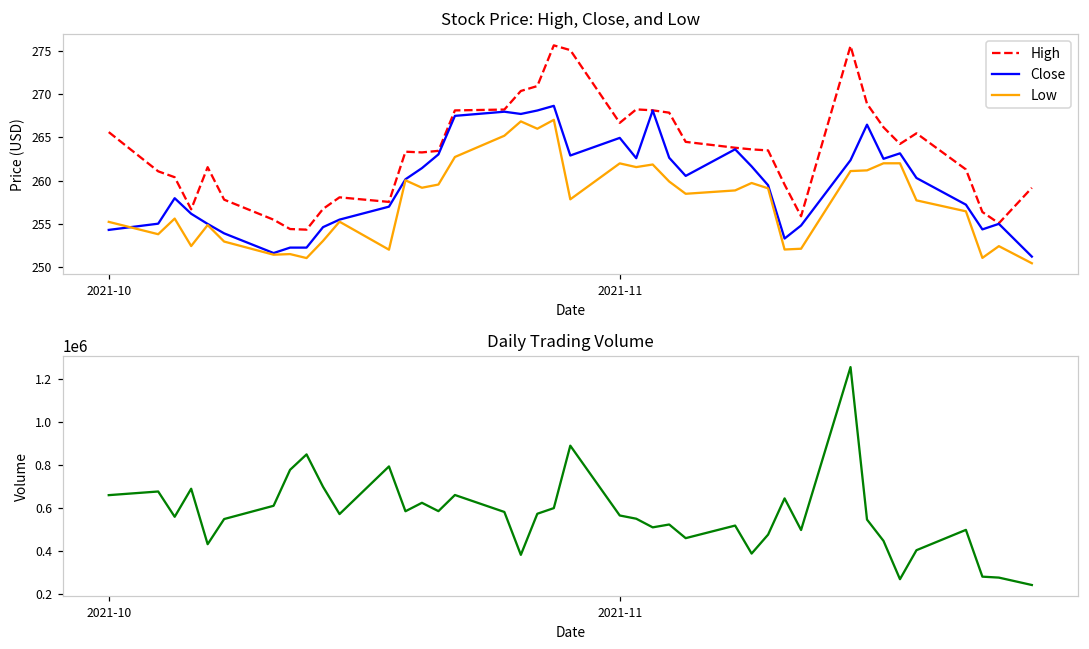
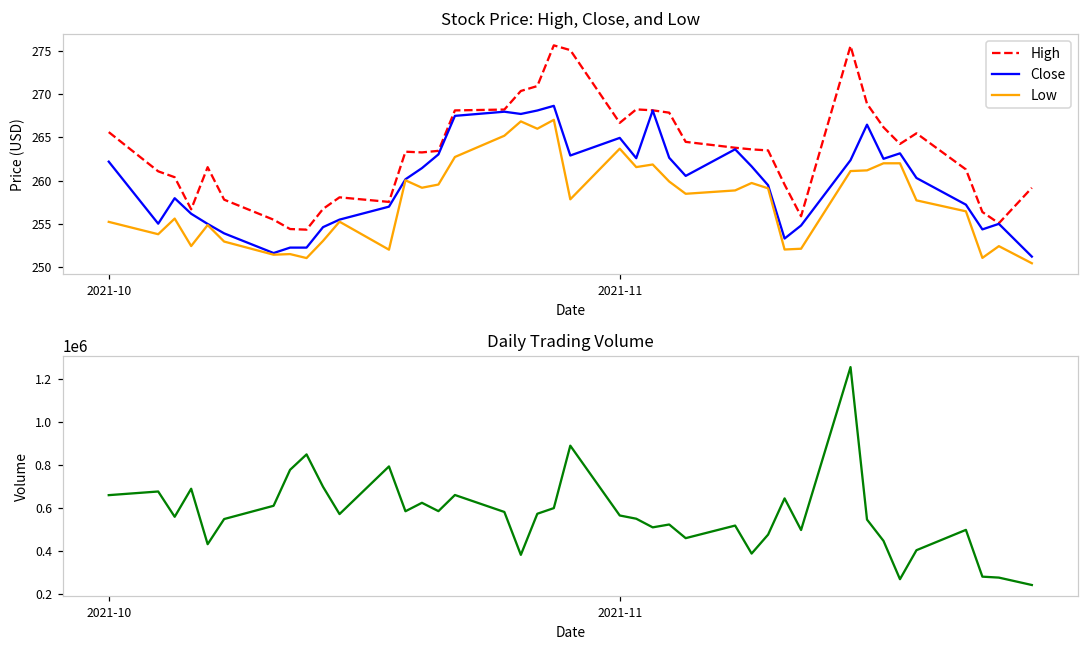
Stock Price: High, Close, and Low, Close, 2021-10: 254 -> 262
Stock Price: High, Close, and Low, Low, 2021-11: 262 -> 264
